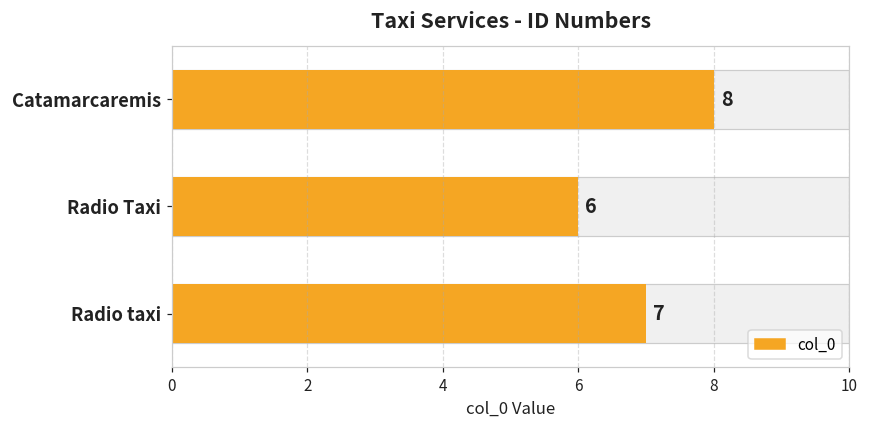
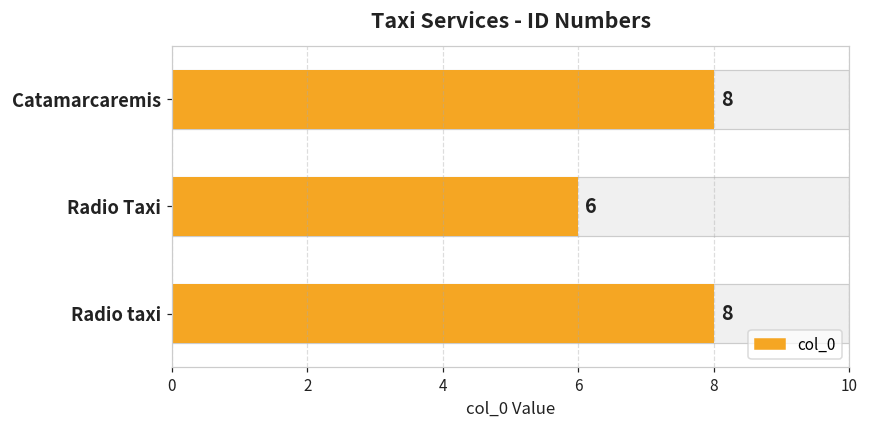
col_0, Radio taxi: 7 -> 8
